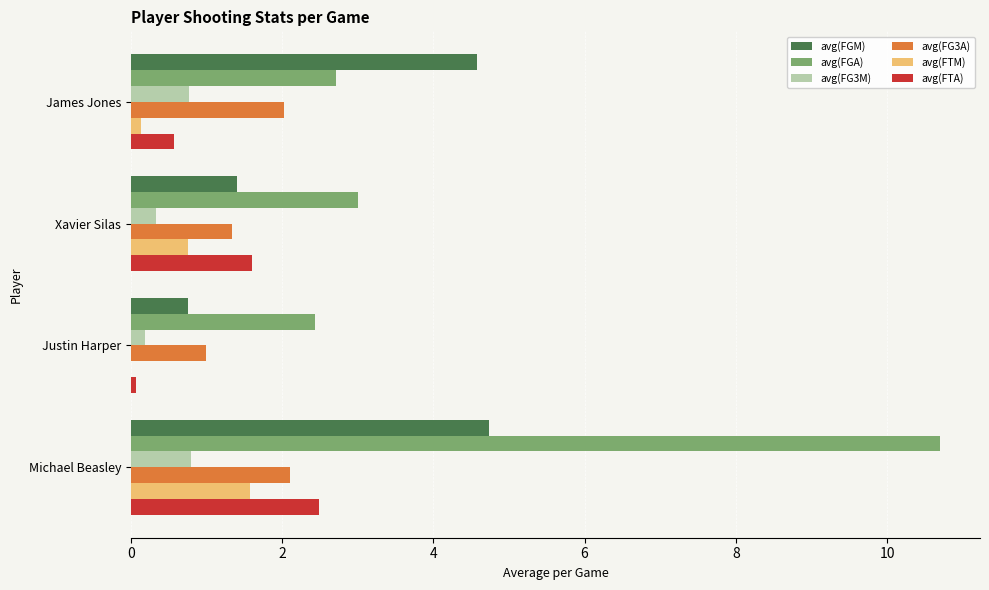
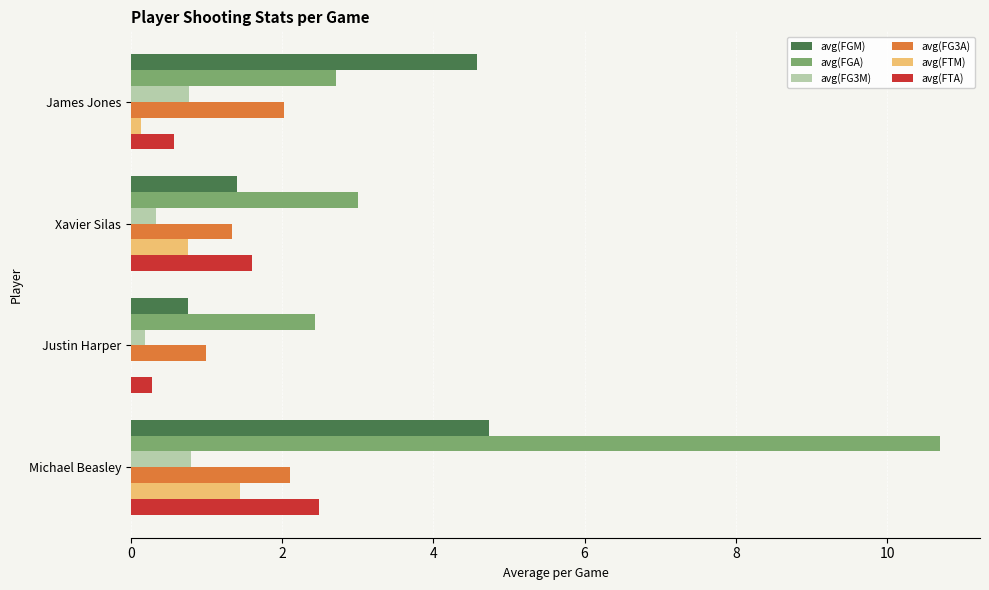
avg(FTA), Justin Harper: 0.1 -> 0.3
avg(FTM), Michael Beasley: 1.6 -> 1.4
